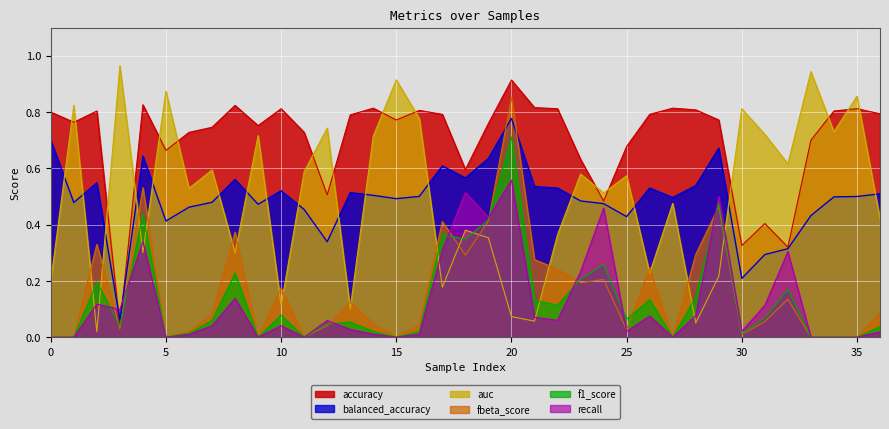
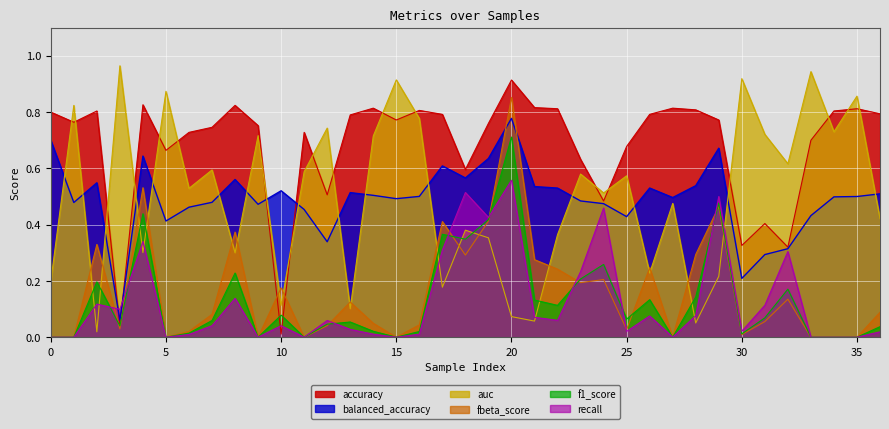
accuracy, 10: 0.81 -> 0.01
auc, 30: 0.81 -> 0.92
